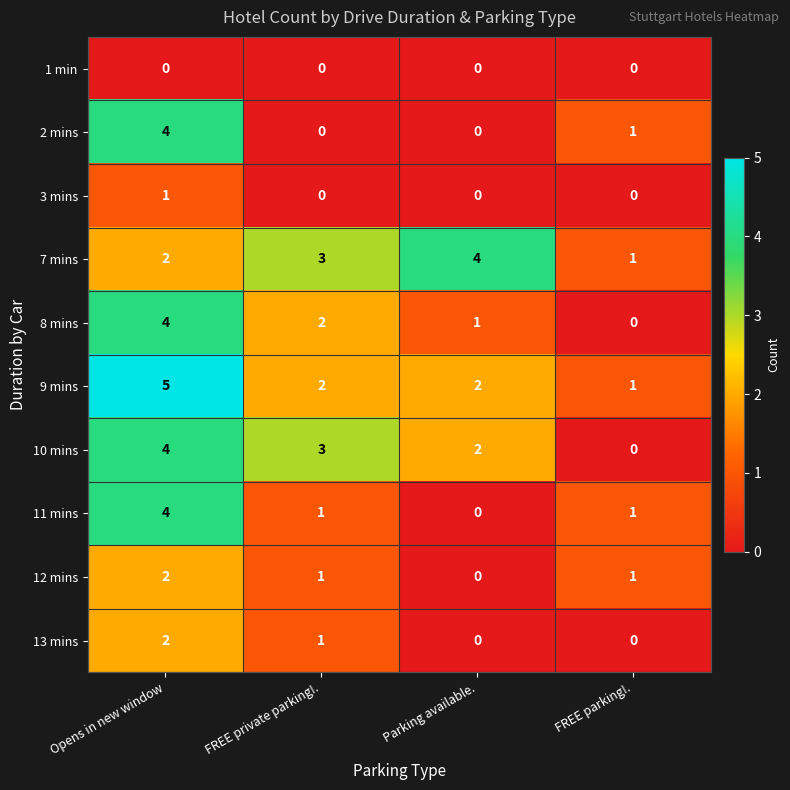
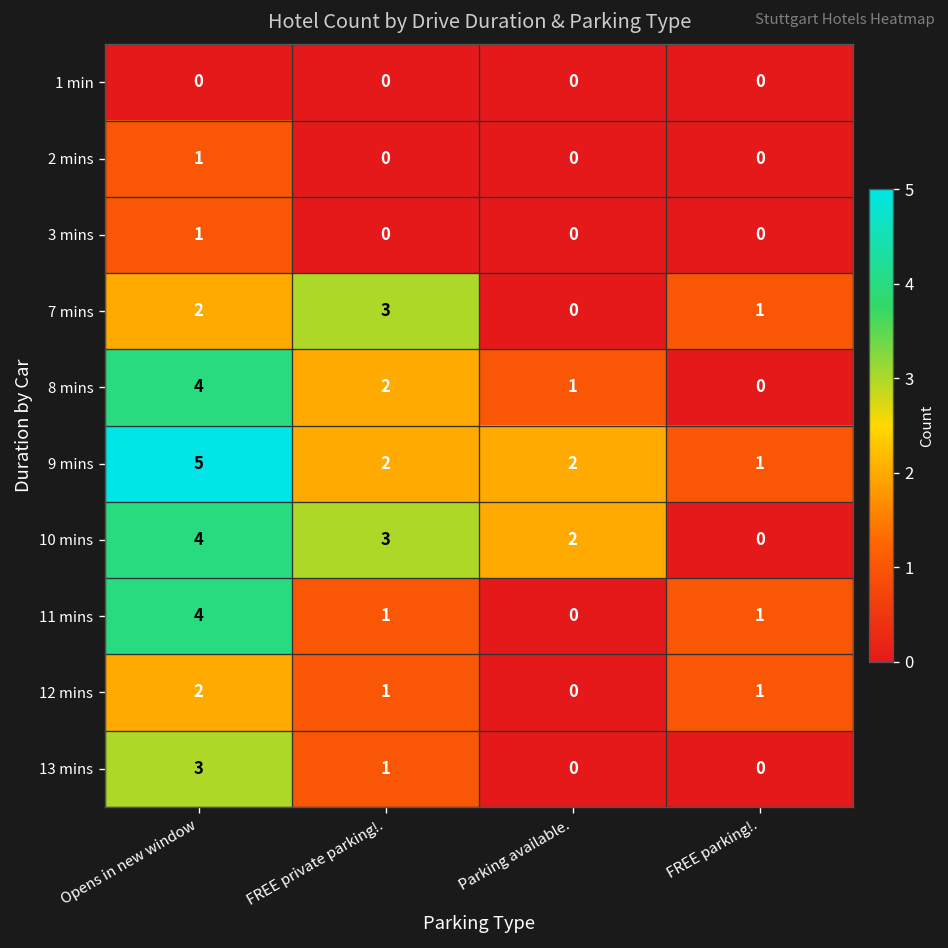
2 mins, Opens in new window: 4 -> 1
2 mins, FREE parking!.: 1 -> 0
7 mins, Parking available.: 4 -> 0
13 mins, Opens in new window: 2 -> 3
